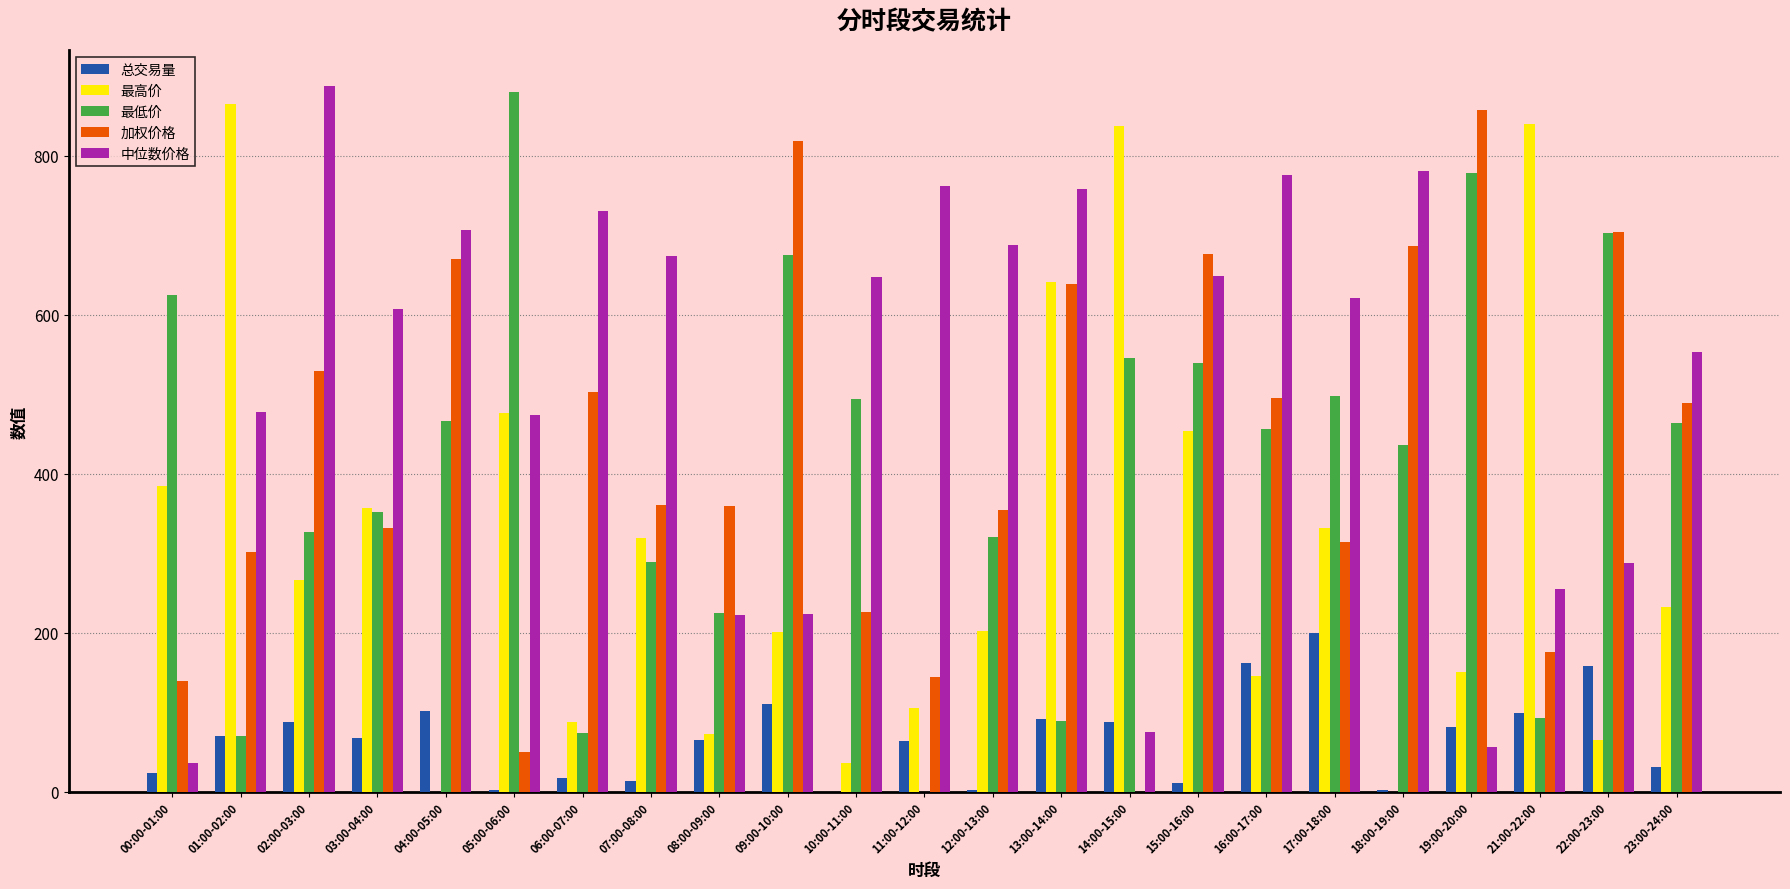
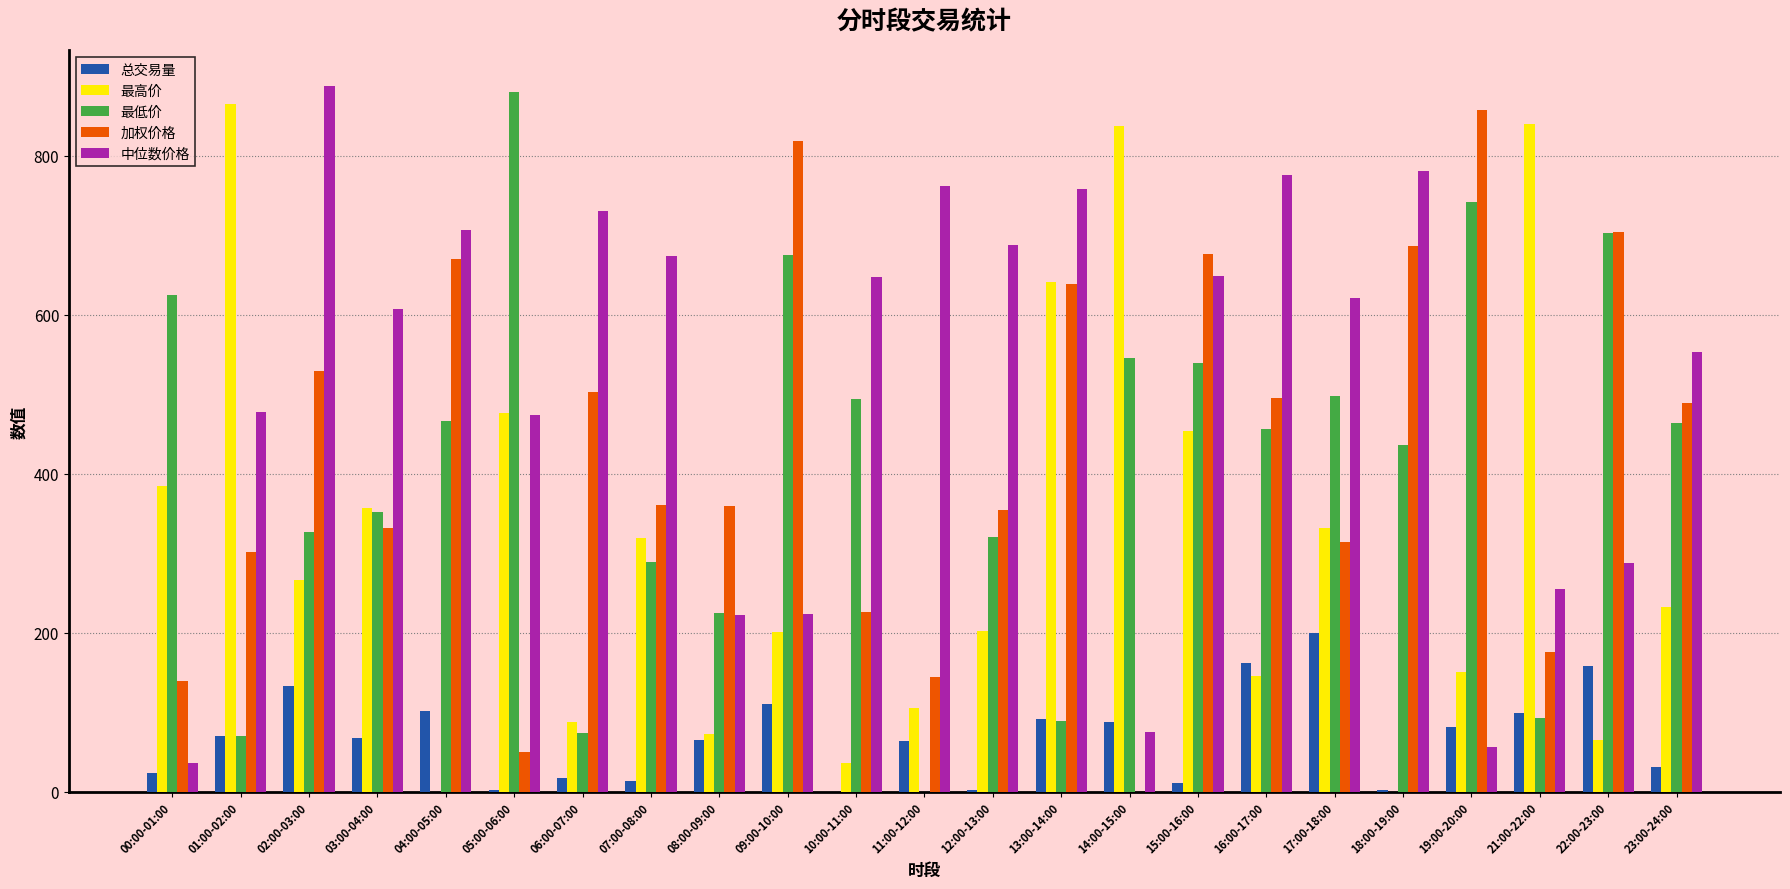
总交易量, 02:00-03:00: 90 -> 130
最低价, 19:00-20:00: 780 -> 740
